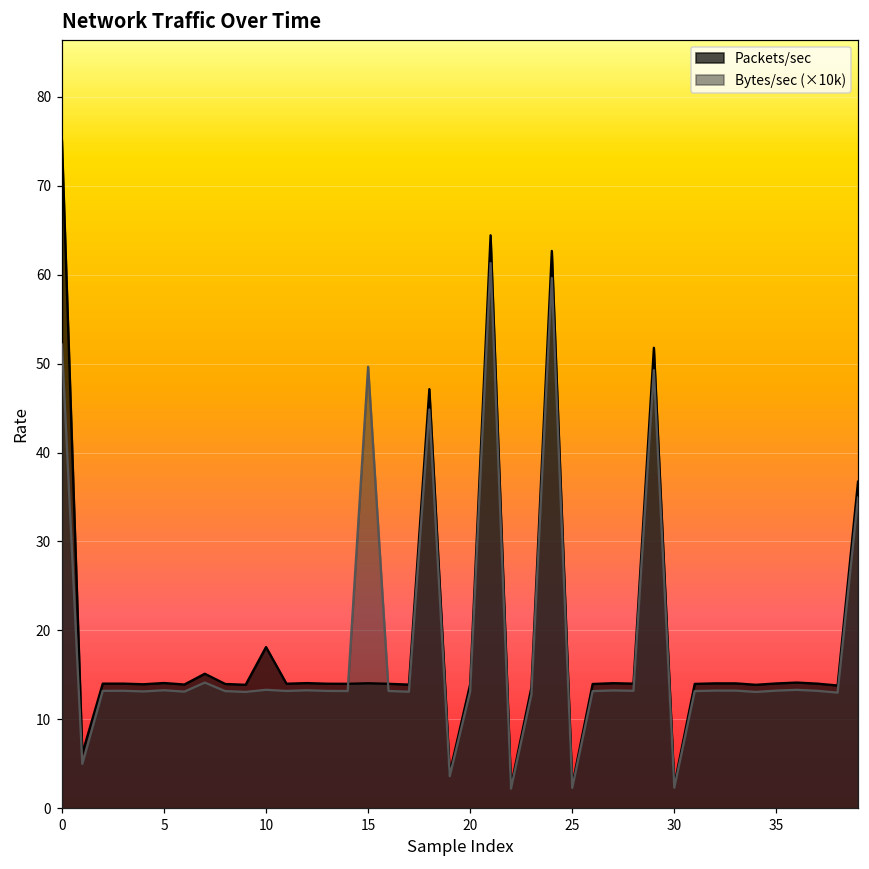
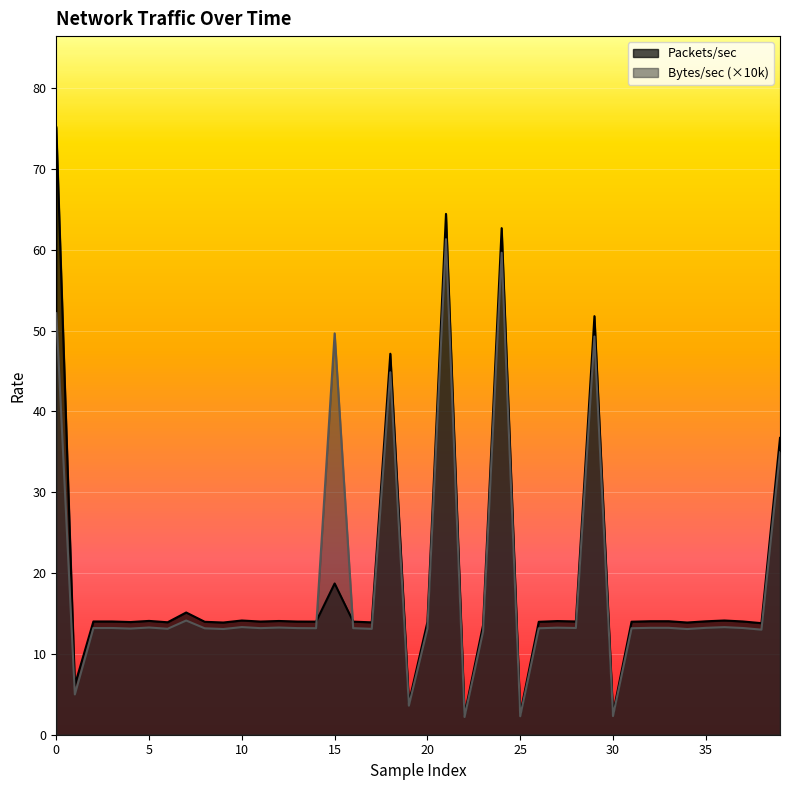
Packets/sec, 10: 18 -> 14
Packets/sec, 15: 14 -> 19
